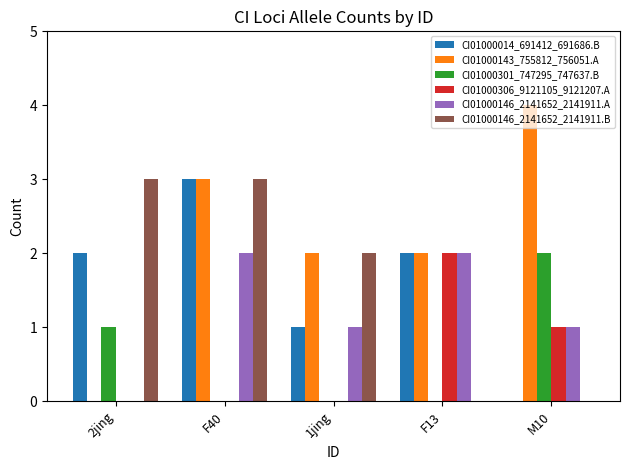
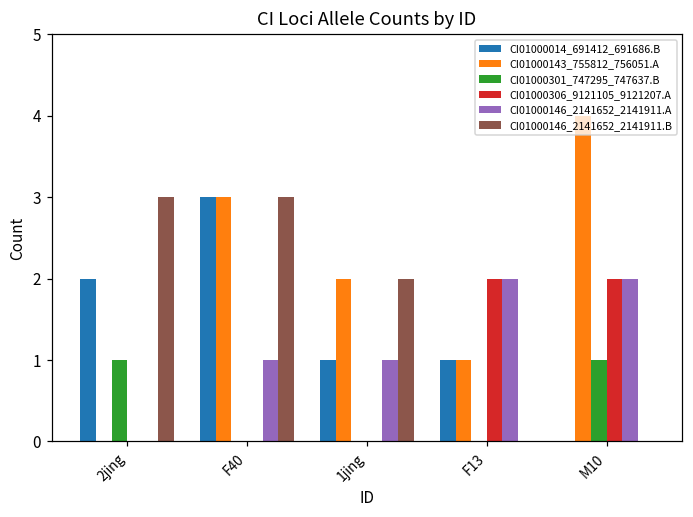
CI01000146_2141652_2141911.A, F40: 2 -> 1
CI01000014_691412_691686.B, F13: 2 -> 1
CI01000143_755812_756051.A, F13: 2 -> 1
CI01000301_747295_747637.B, M10: 2 -> 1
CI01000306_9121105_9121207.A, M10: 1 -> 2
CI01000146_2141652_2141911.A, M10: 1 -> 2
